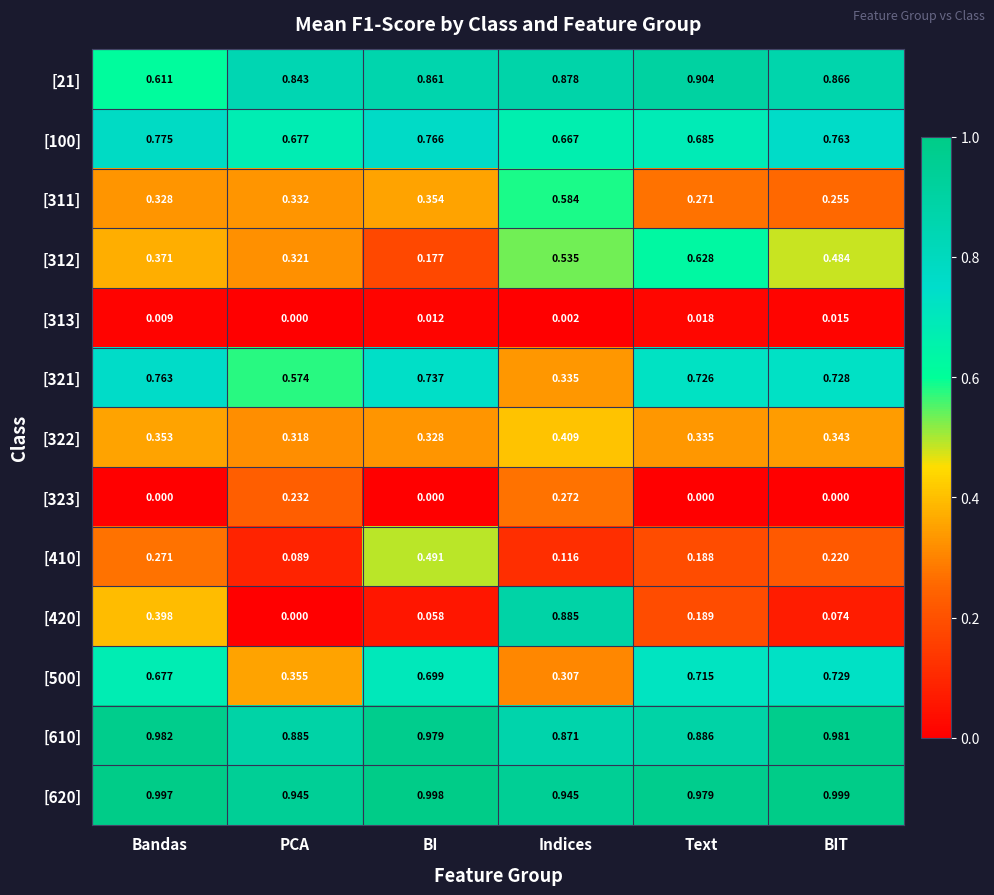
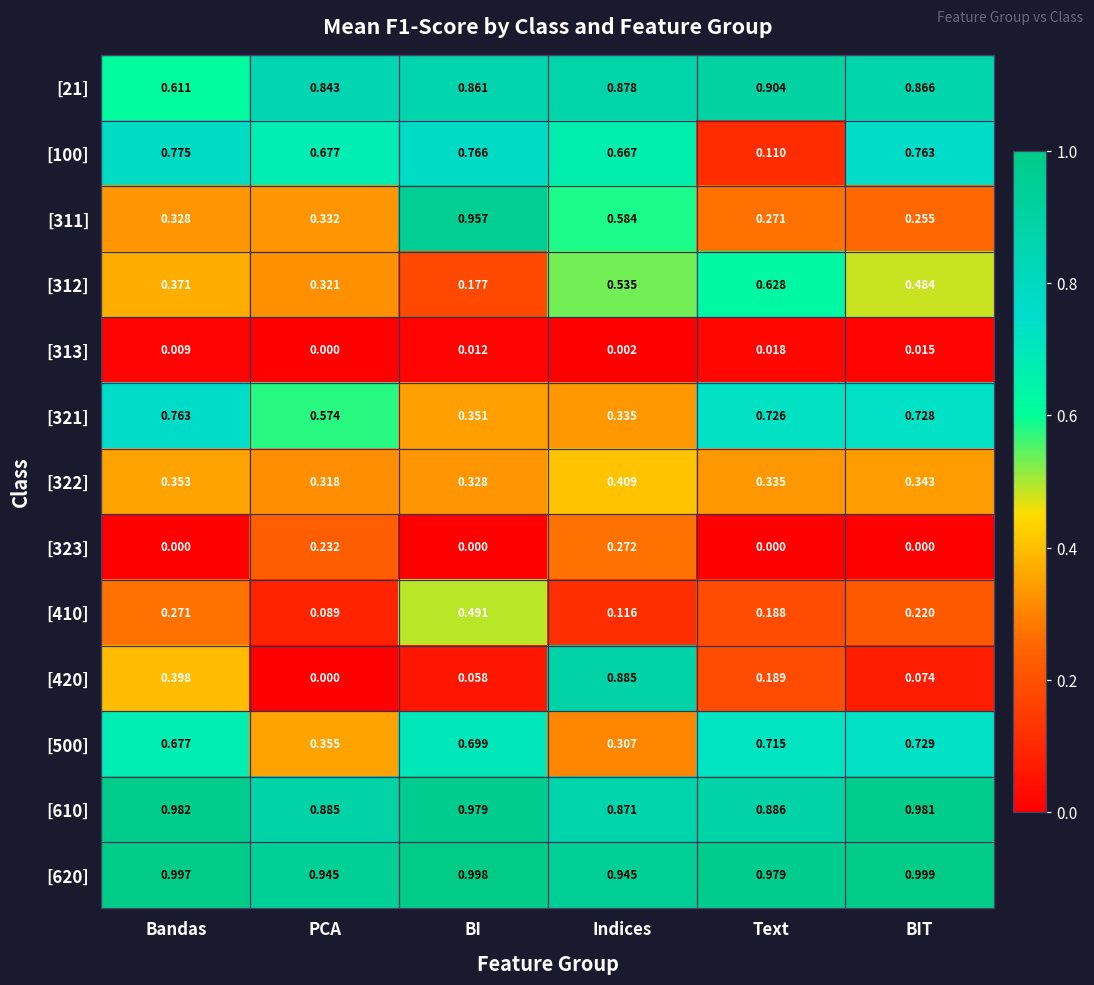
[100], Text: 0.685 -> 0.110
[311], BI: 0.354 -> 0.957
[321], BI: 0.737 -> 0.351
